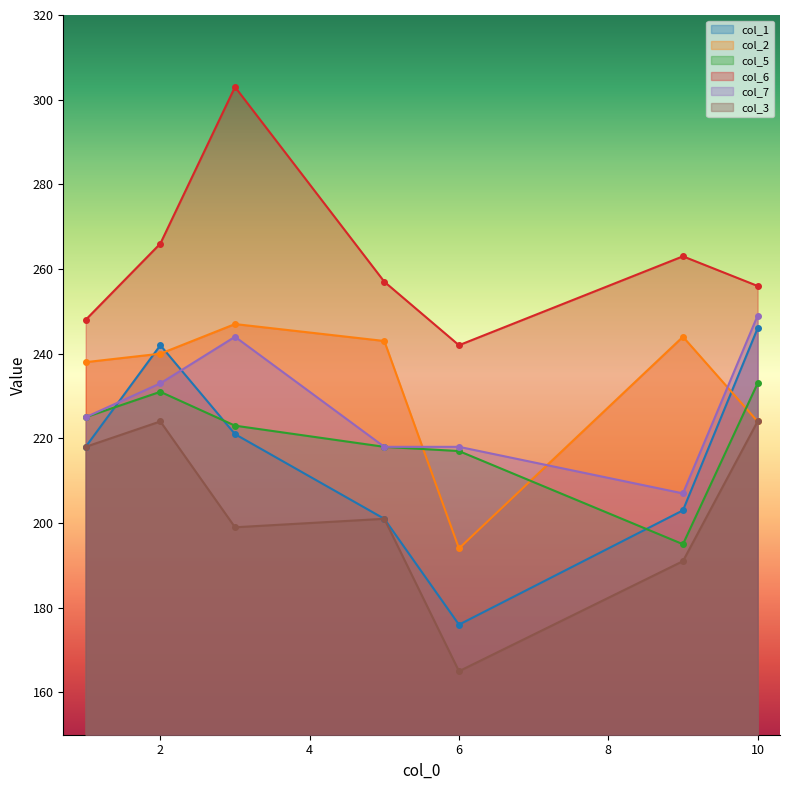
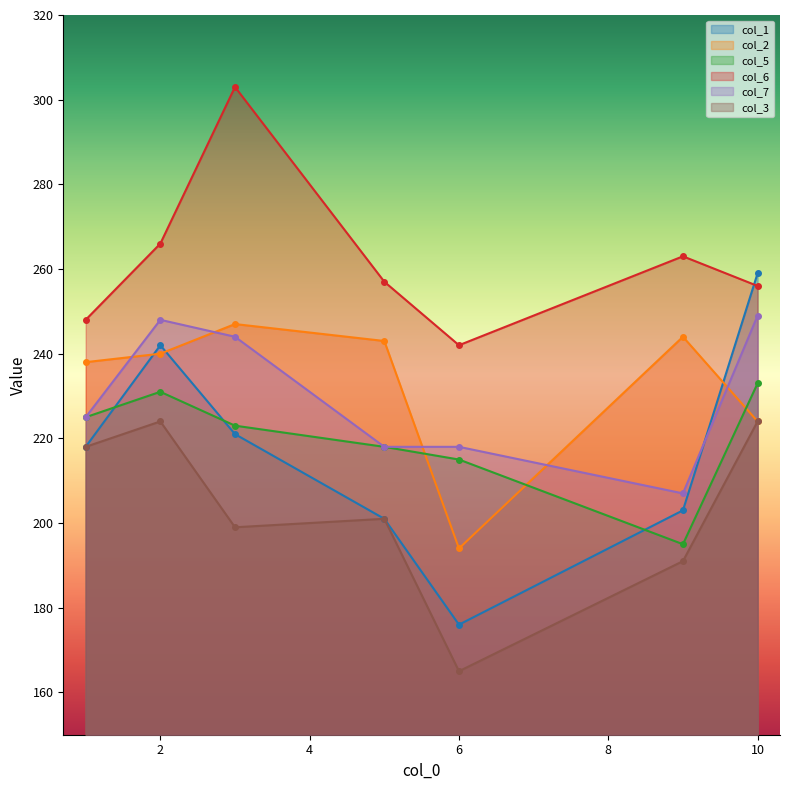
col_7, 2: 233 -> 248
col_5, 6: 217 -> 215
col_1, 10: 246 -> 259
